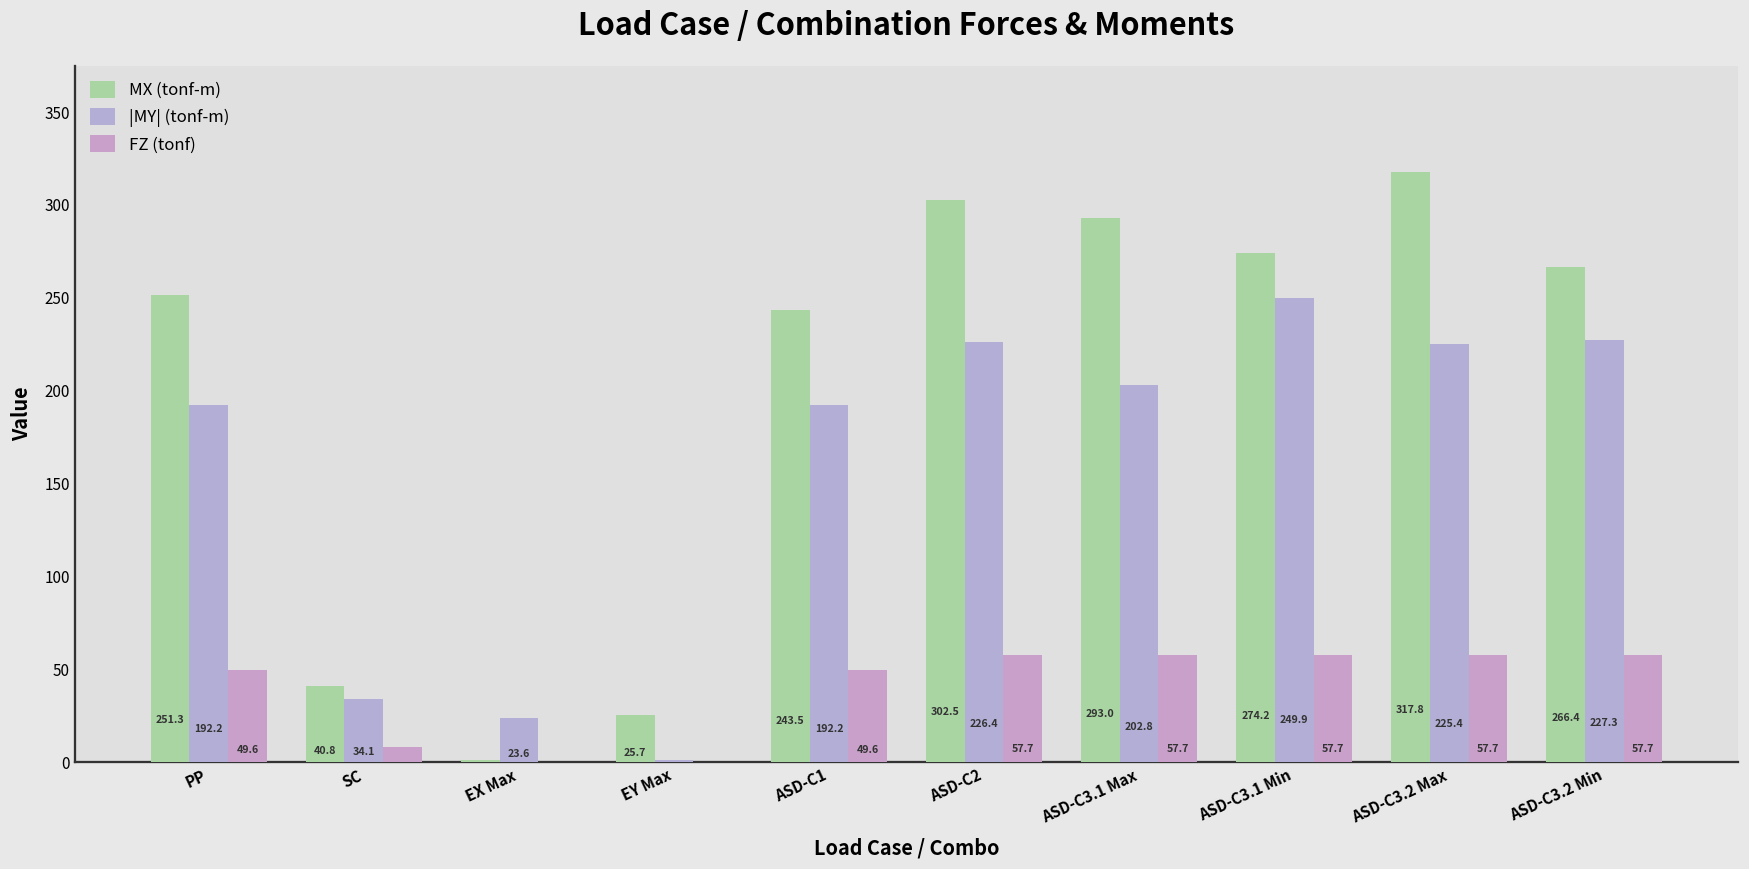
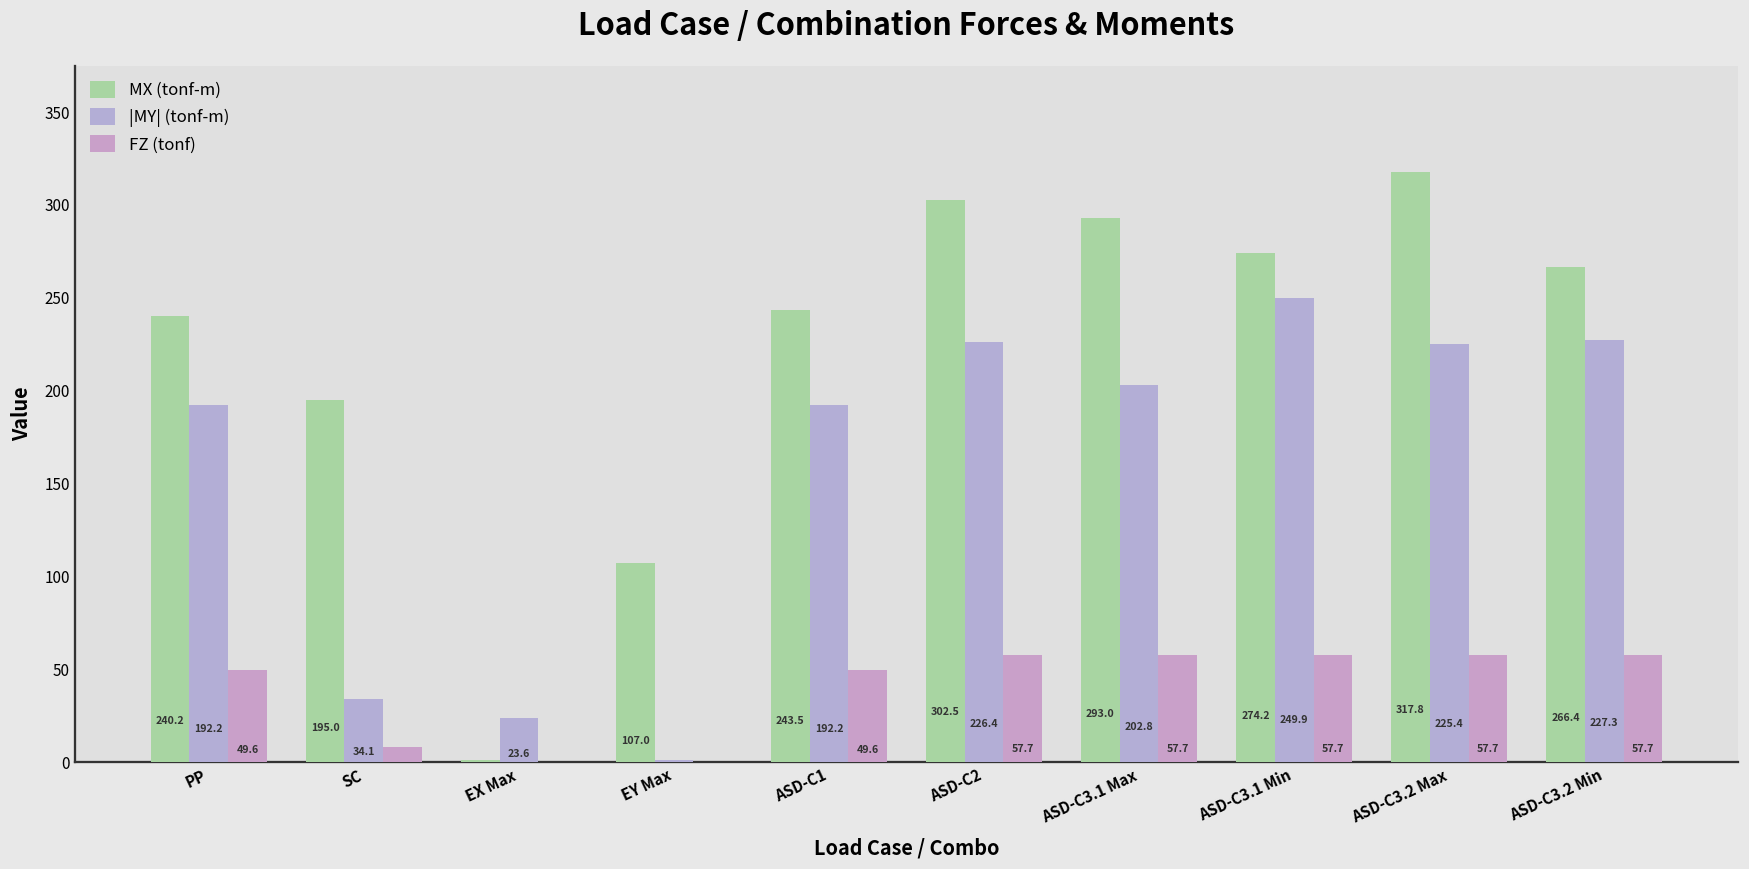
MX (tonf-m), PP: 251.3 -> 240.2
MX (tonf-m), SC: 40.8 -> 195.0
MX (tonf-m), EY Max: 25.7 -> 107.0
